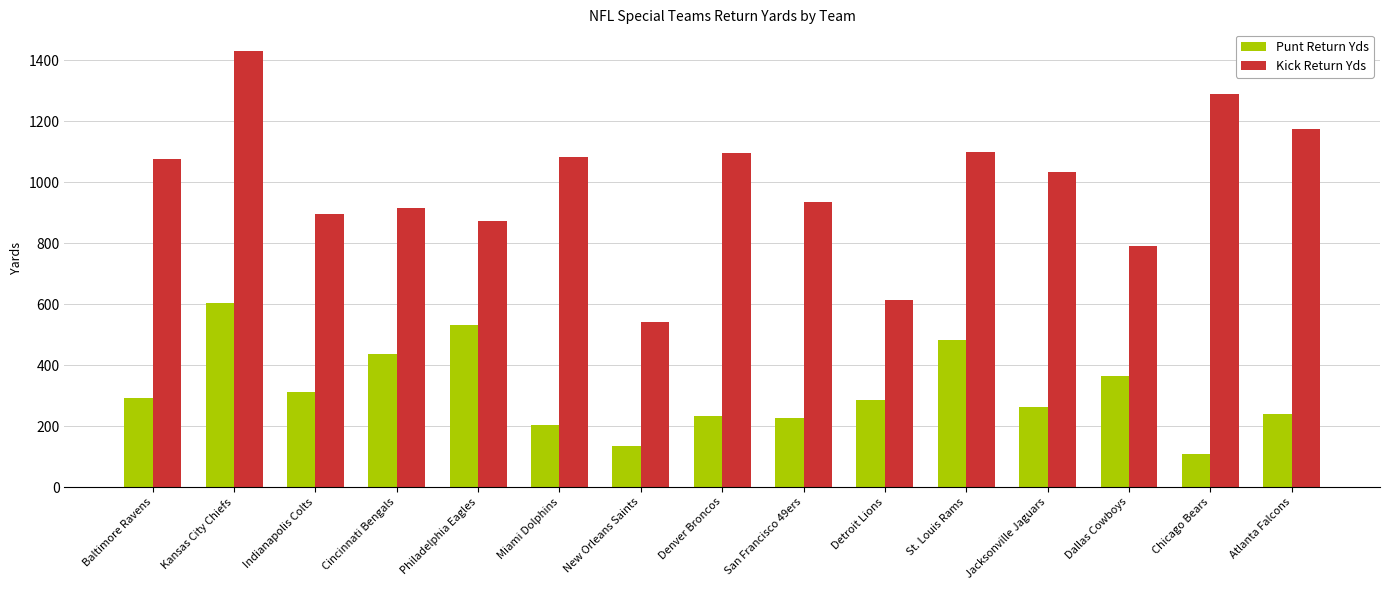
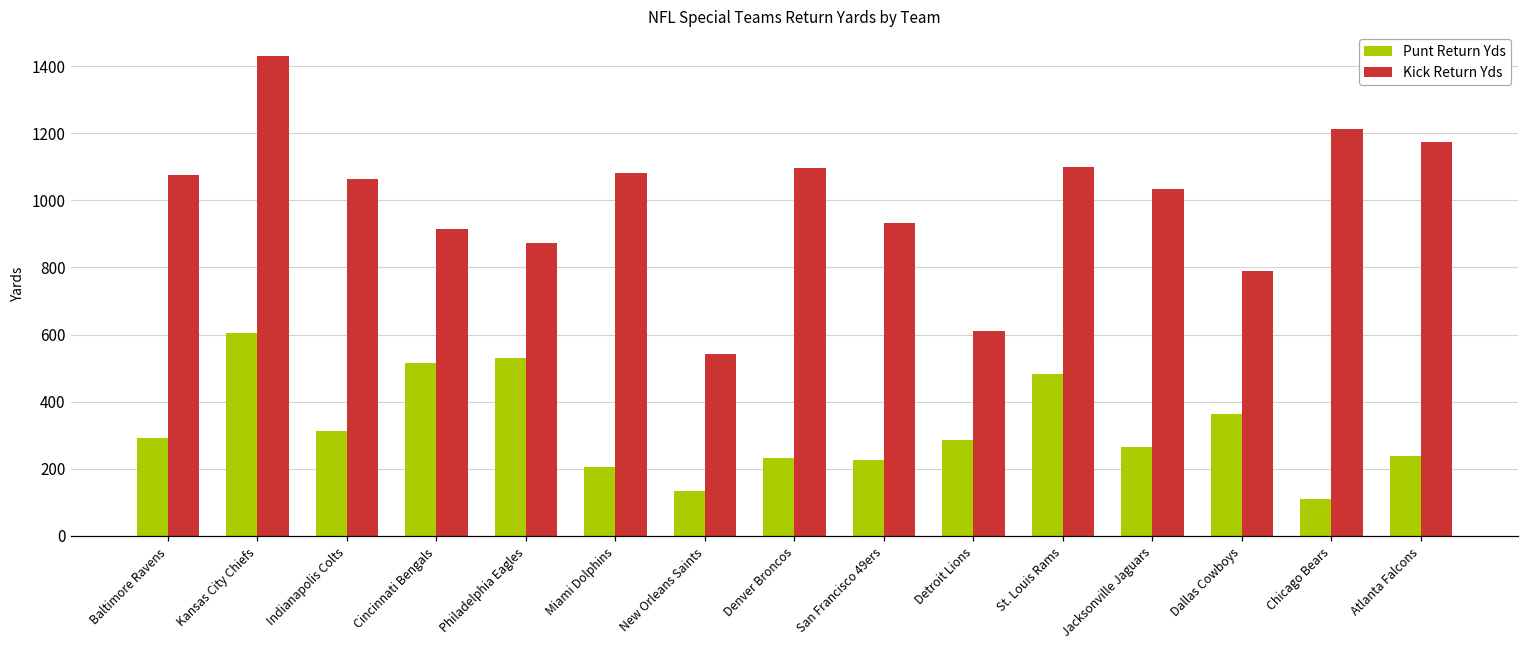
Kick Return Yds, Indianapolis Colts: 900 -> 1070
Punt Return Yds, Cincinnati Bengals: 440 -> 520
Kick Return Yds, Chicago Bears: 1290 -> 1210
